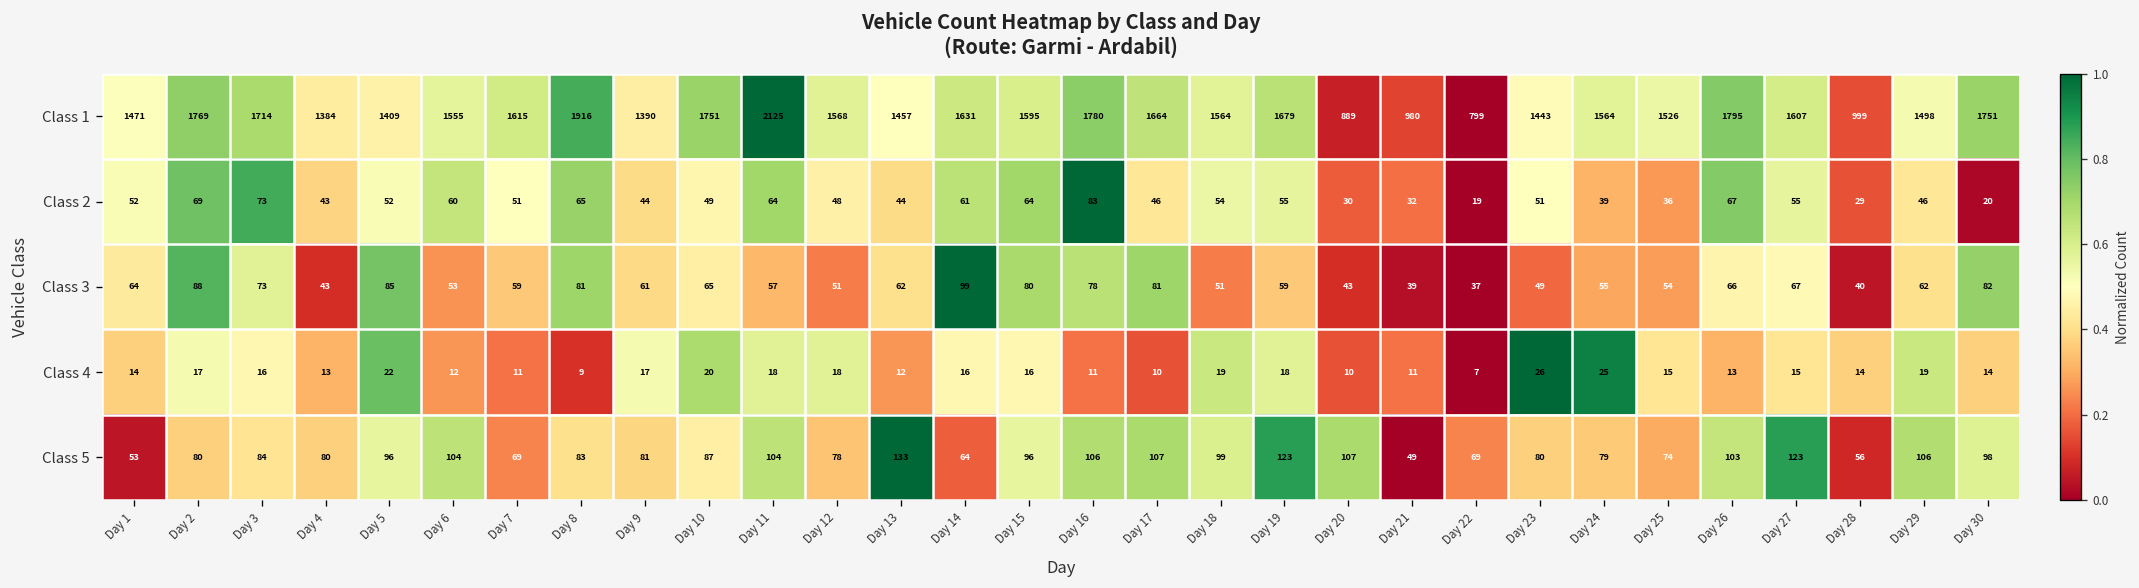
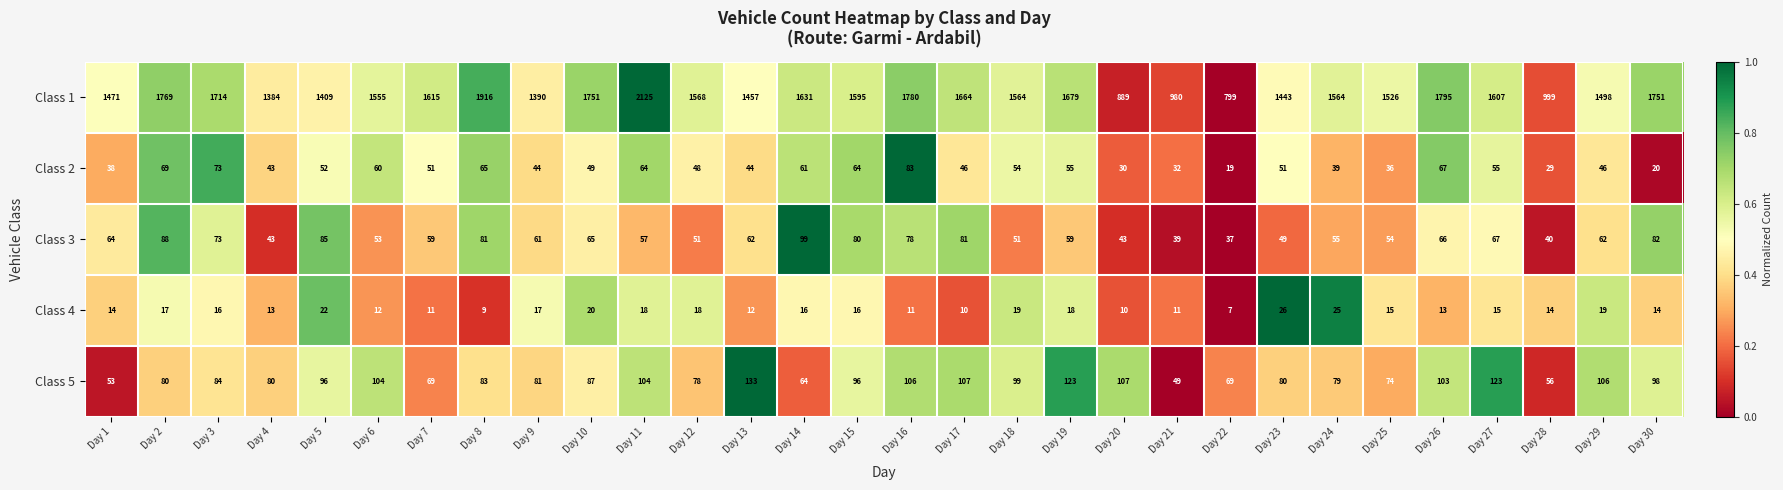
Class 2, Day 1: 52 -> 38
